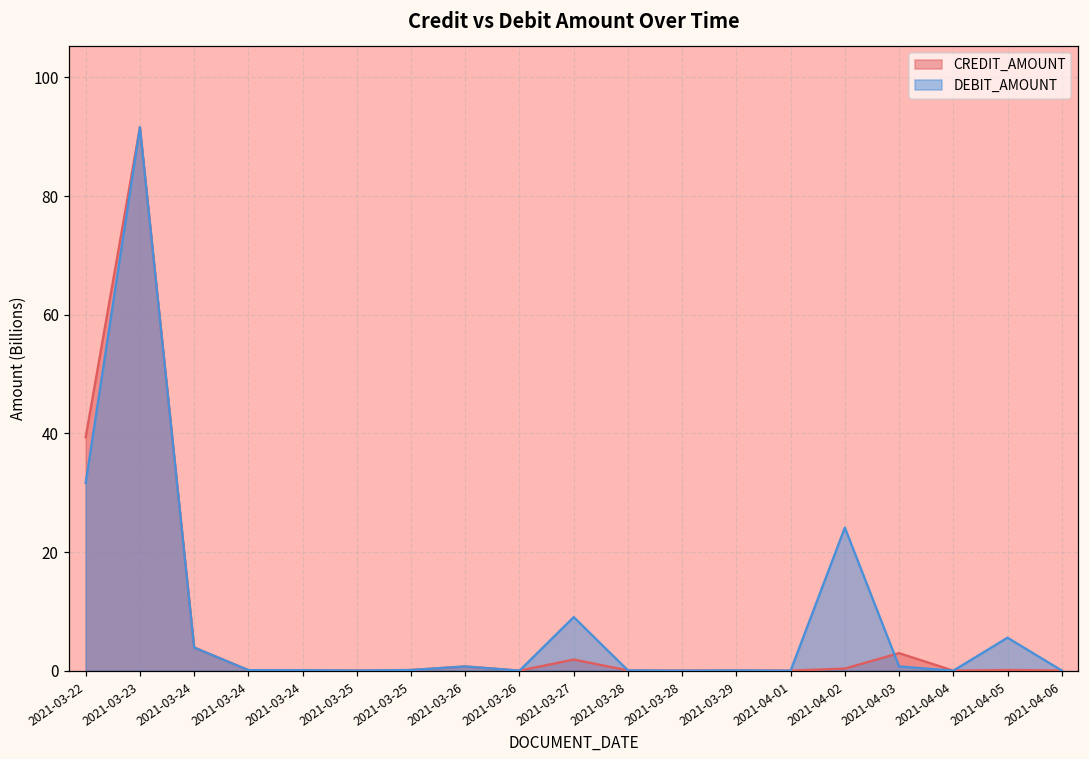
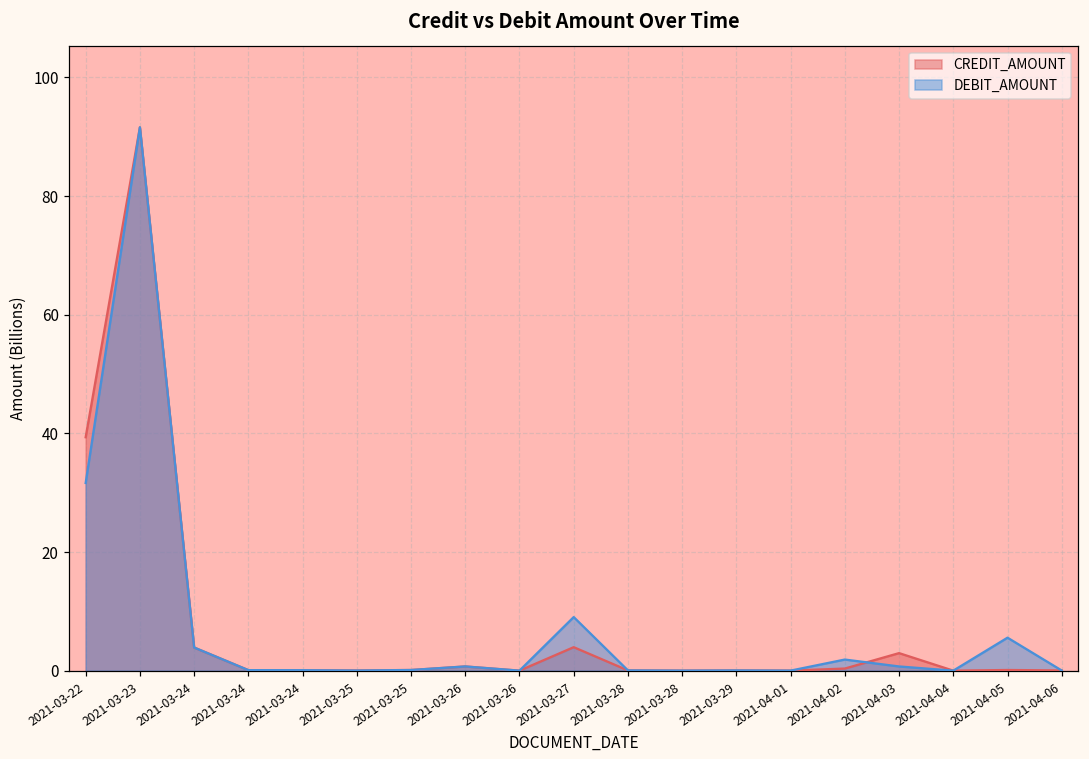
CREDIT_AMOUNT, 2021-03-27: 2 -> 4
DEBIT_AMOUNT, 2021-04-02: 24 -> 2
